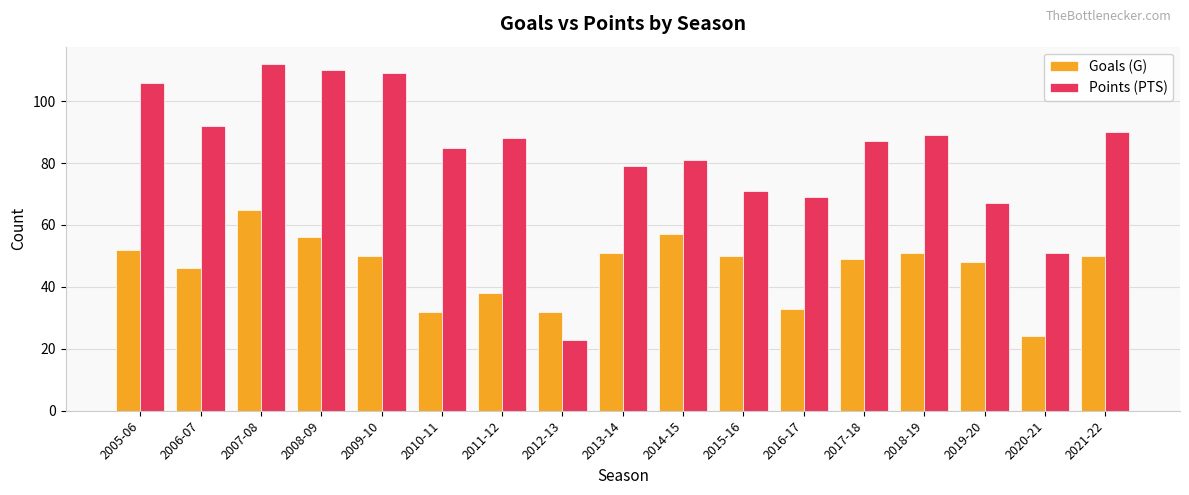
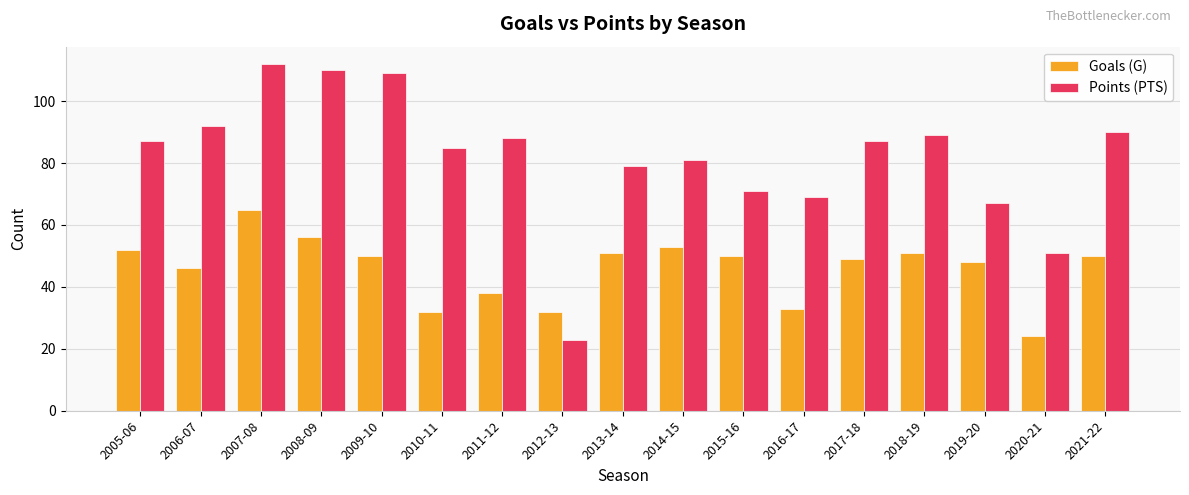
Points (PTS), 2005-06: 106 -> 87
Goals (G), 2014-15: 57 -> 53
